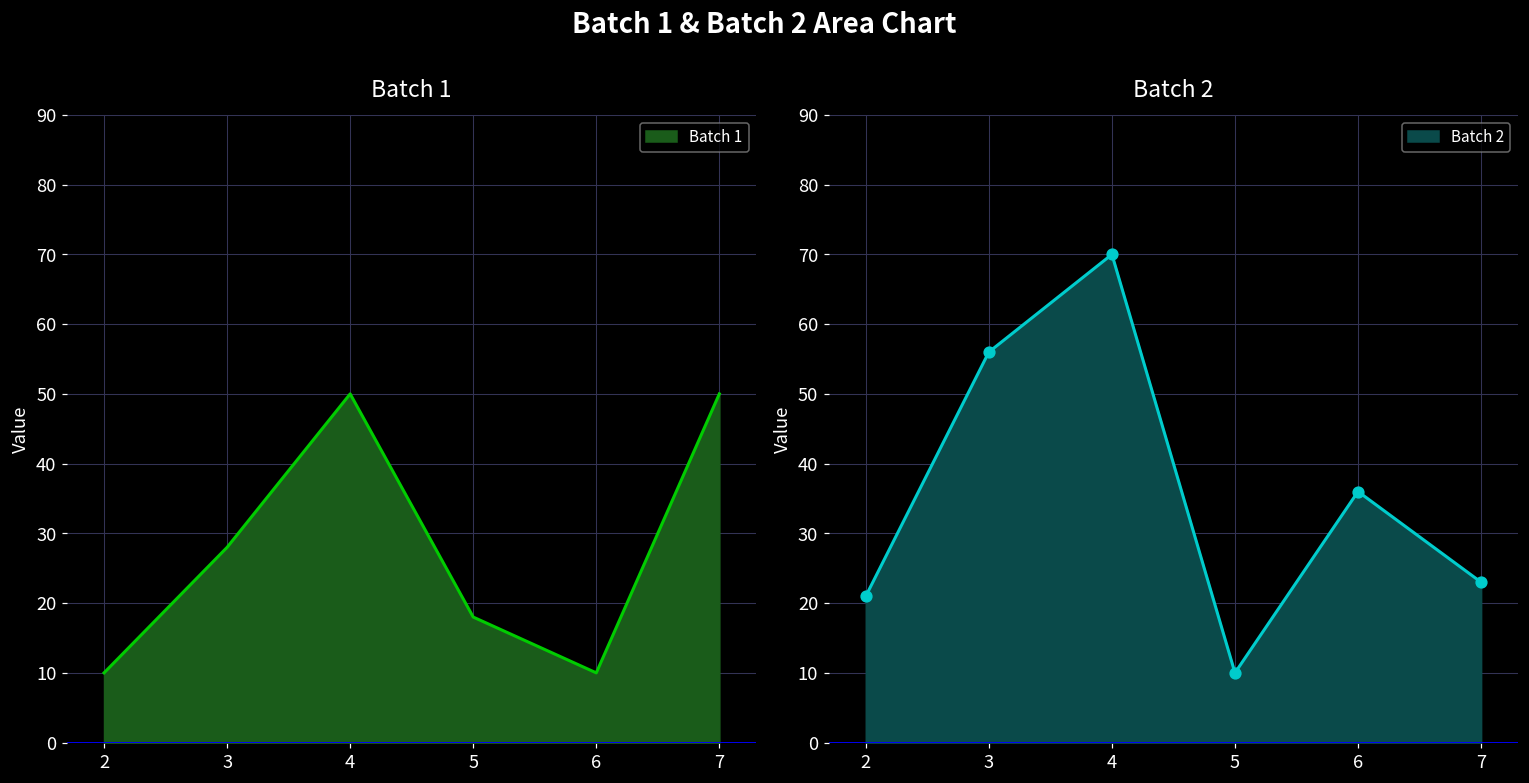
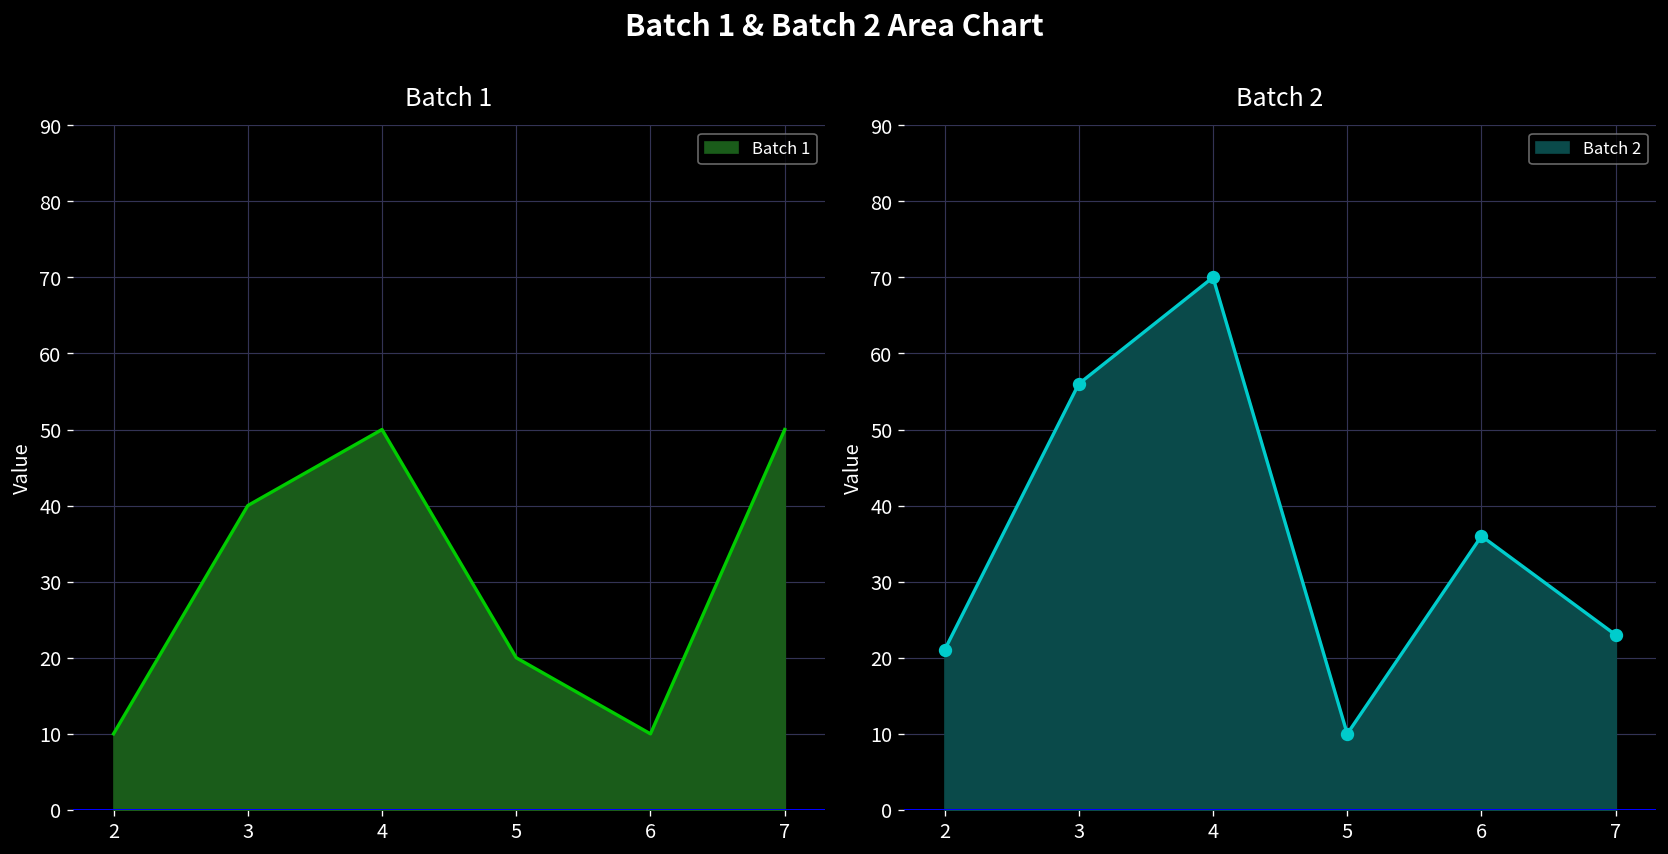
Batch 1, 3: 28 -> 40
Batch 1, 5: 18 -> 20
